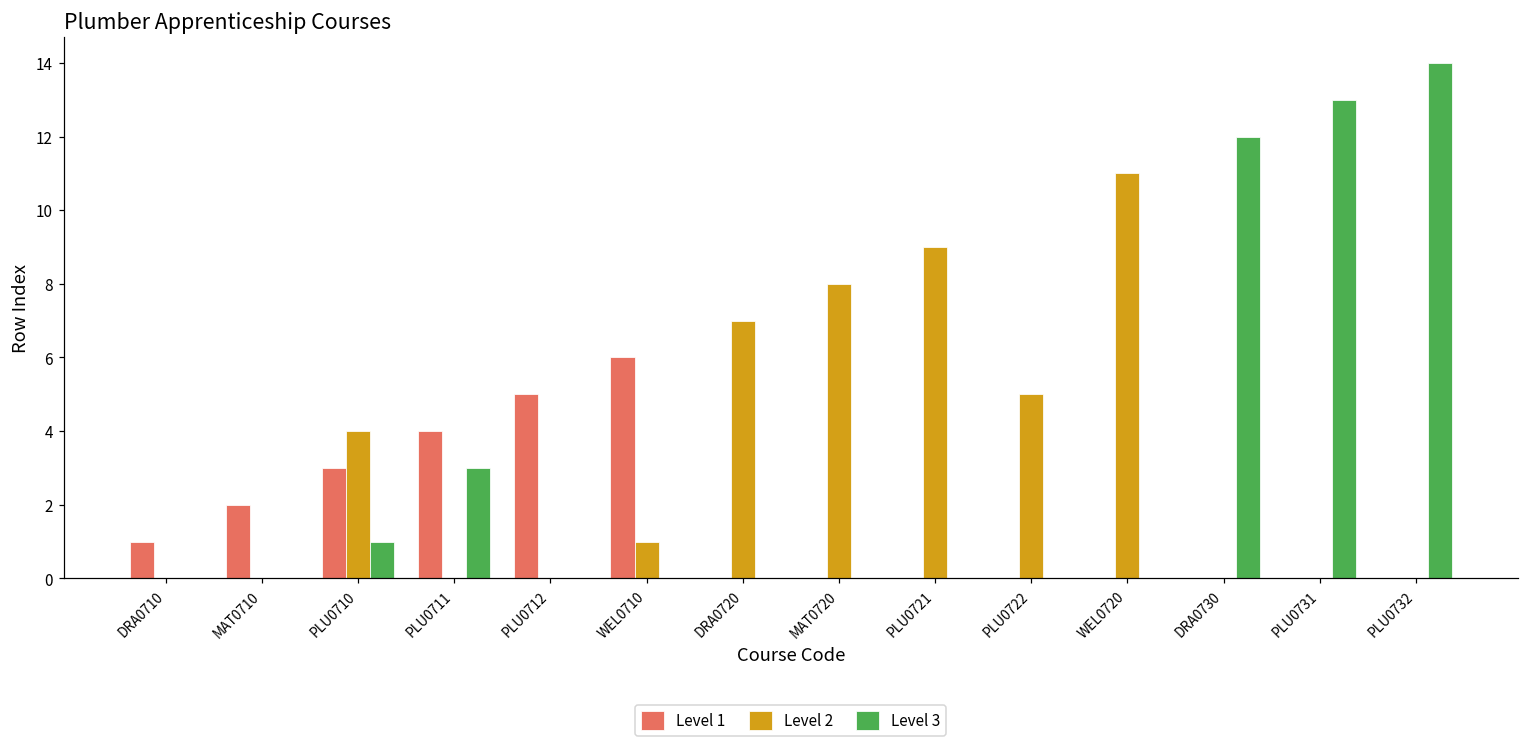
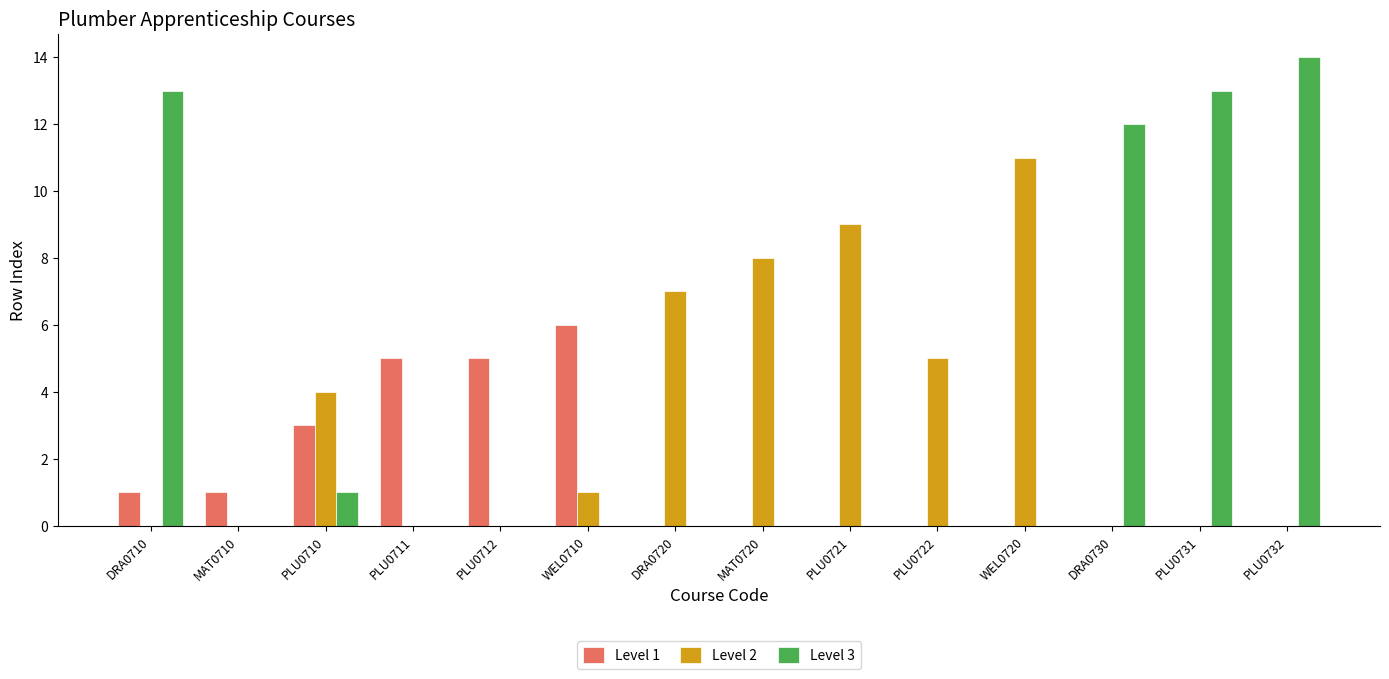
Level 3, DRA0710: 0 -> 13
Level 1, MAT0710: 2 -> 1
Level 1, PLU0711: 4 -> 5
Level 3, PLU0711: 3 -> 0
